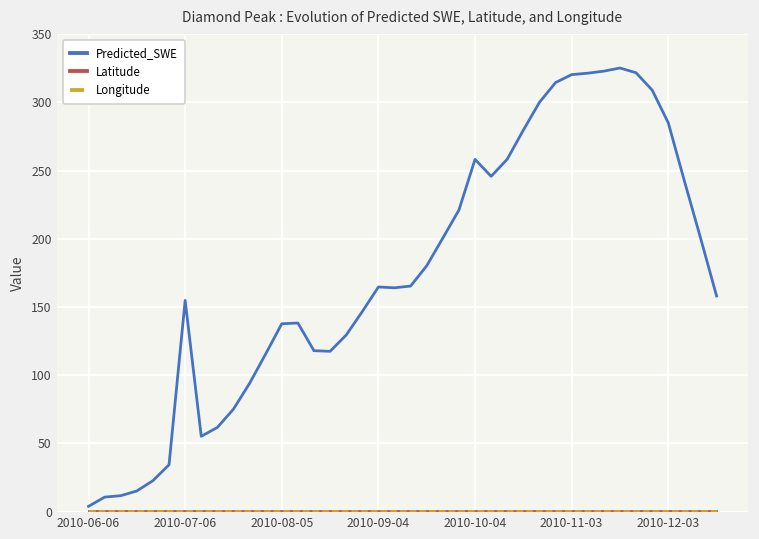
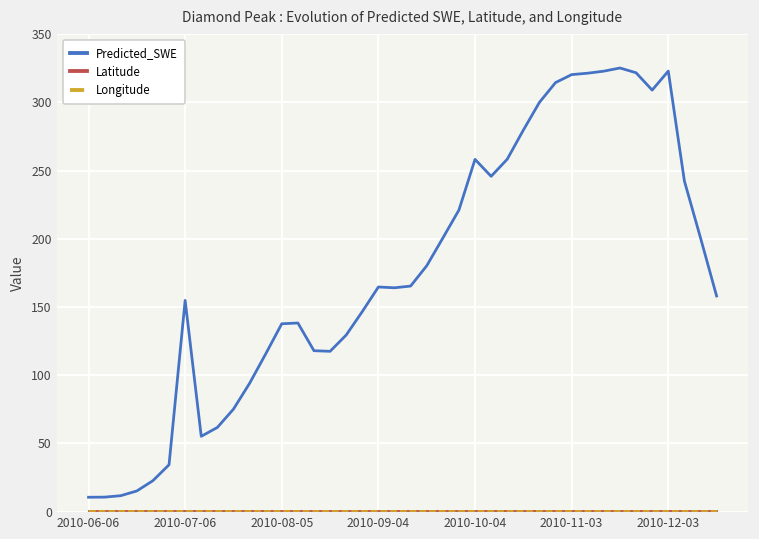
Predicted_SWE, 2010-06-06: 4 -> 11
Predicted_SWE, 2010-12-03: 285 -> 323
